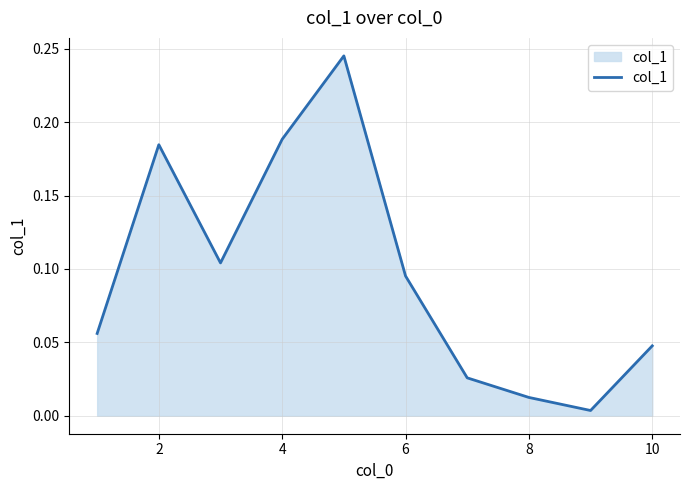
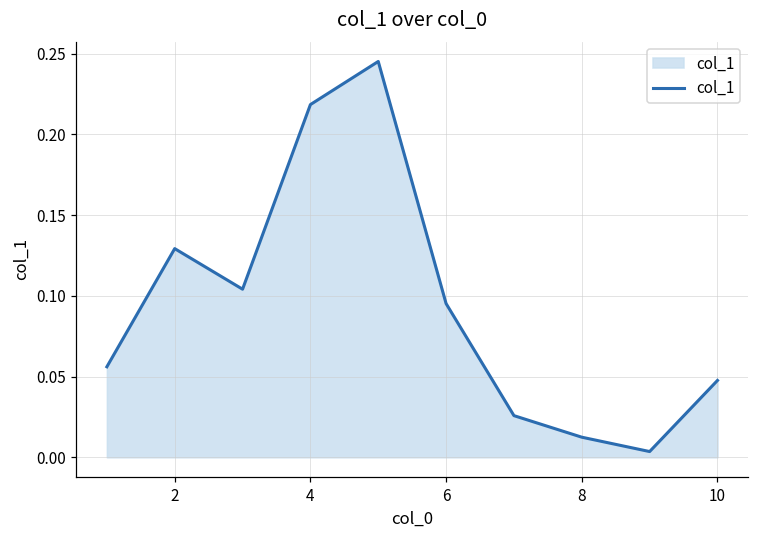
2: 0.185 -> 0.129
4: 0.188 -> 0.219
